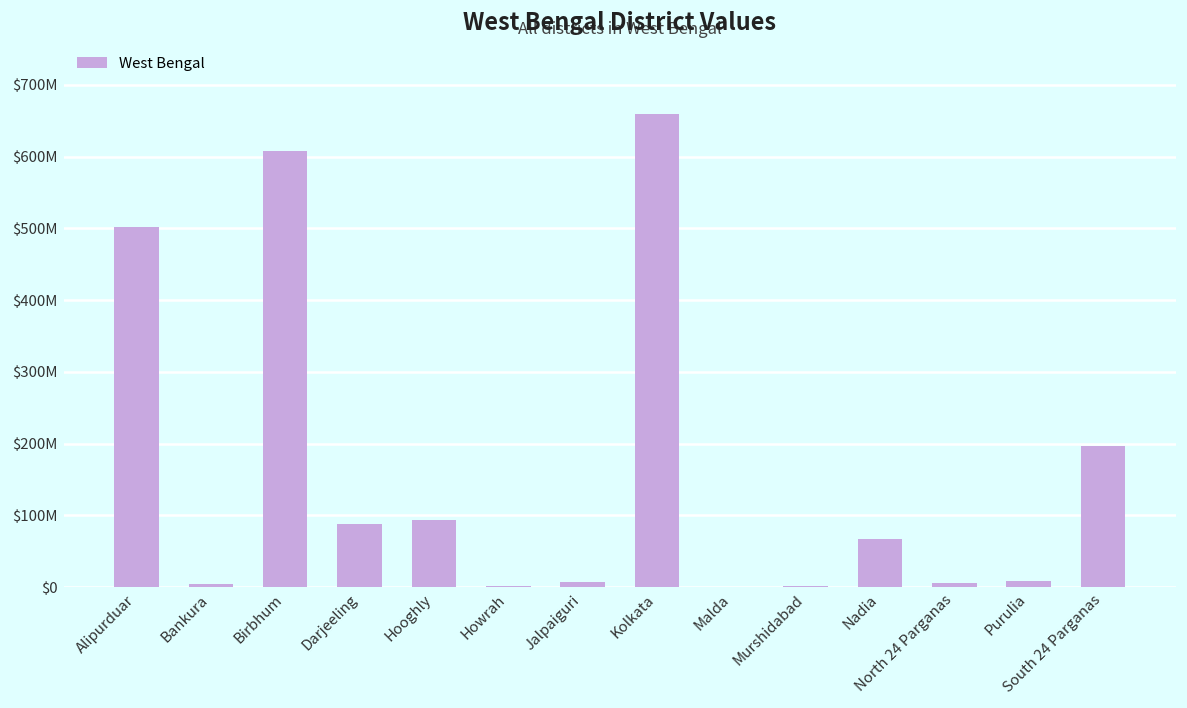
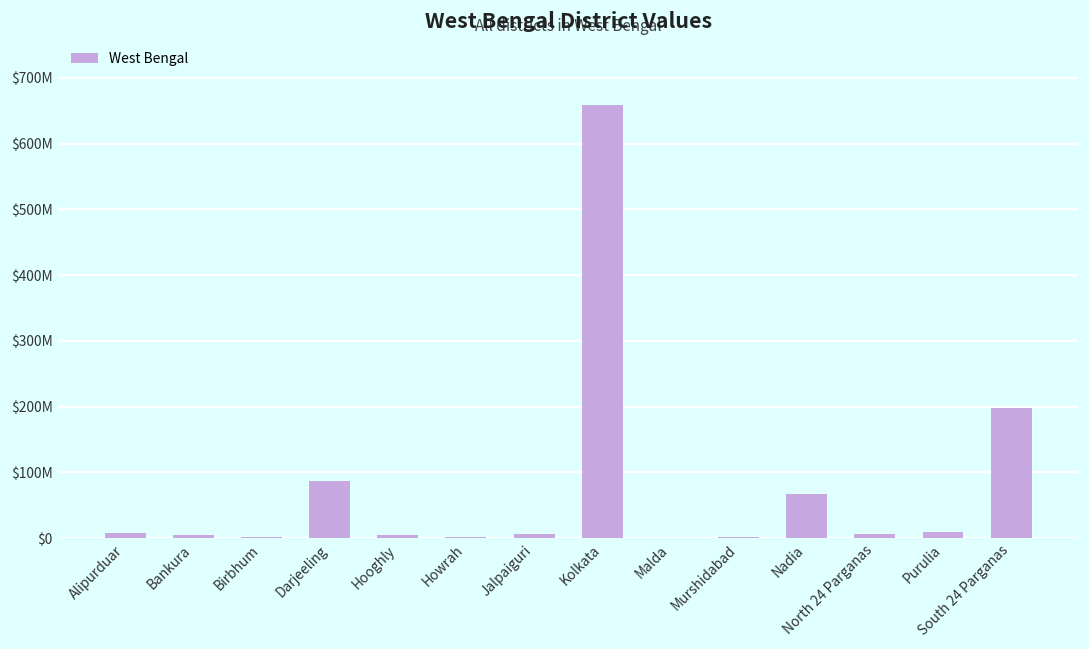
Alipurduar: $500000000 -> $10000000
Birbhum: $610000000 -> $0
Hooghly: $90000000 -> $0
